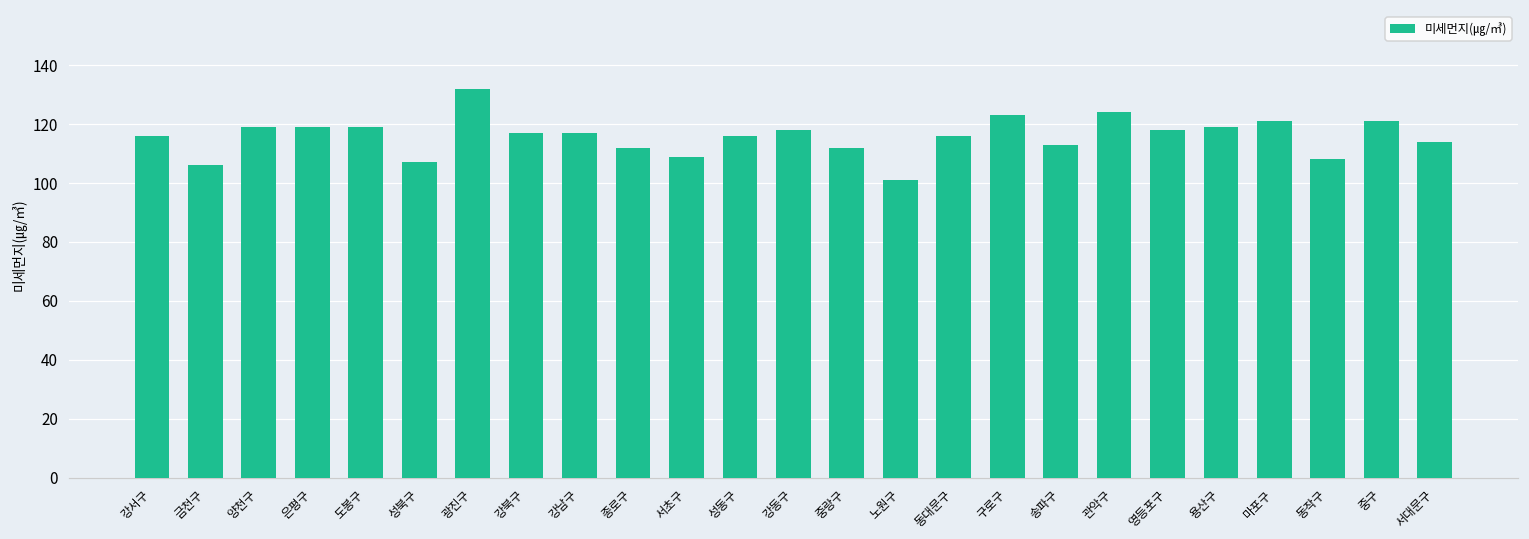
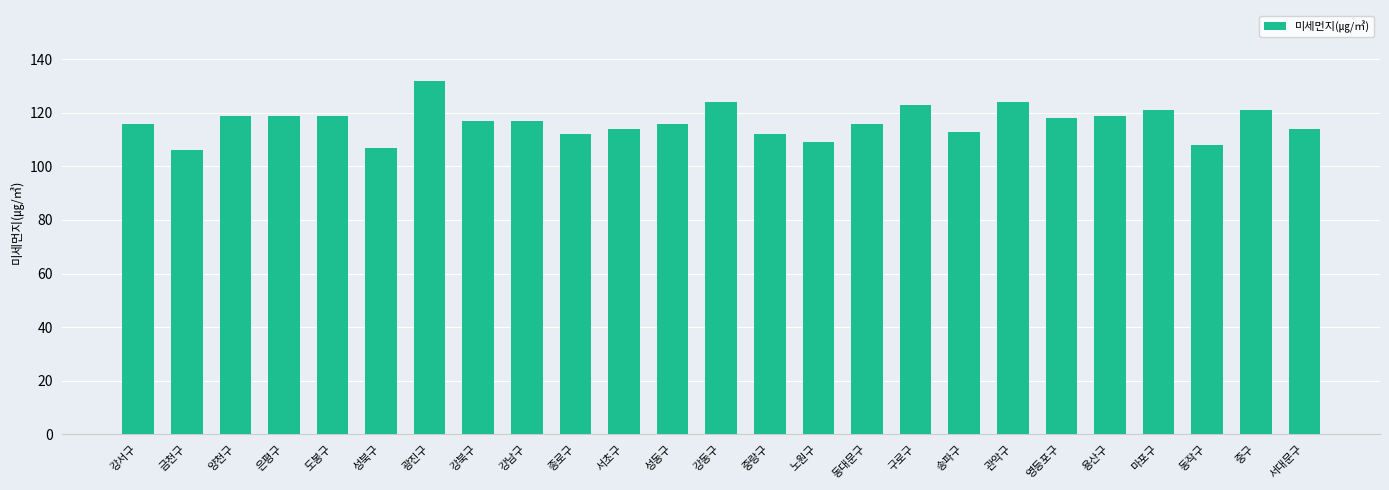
서초구: 109 -> 114
강동구: 118 -> 124
노원구: 101 -> 109
